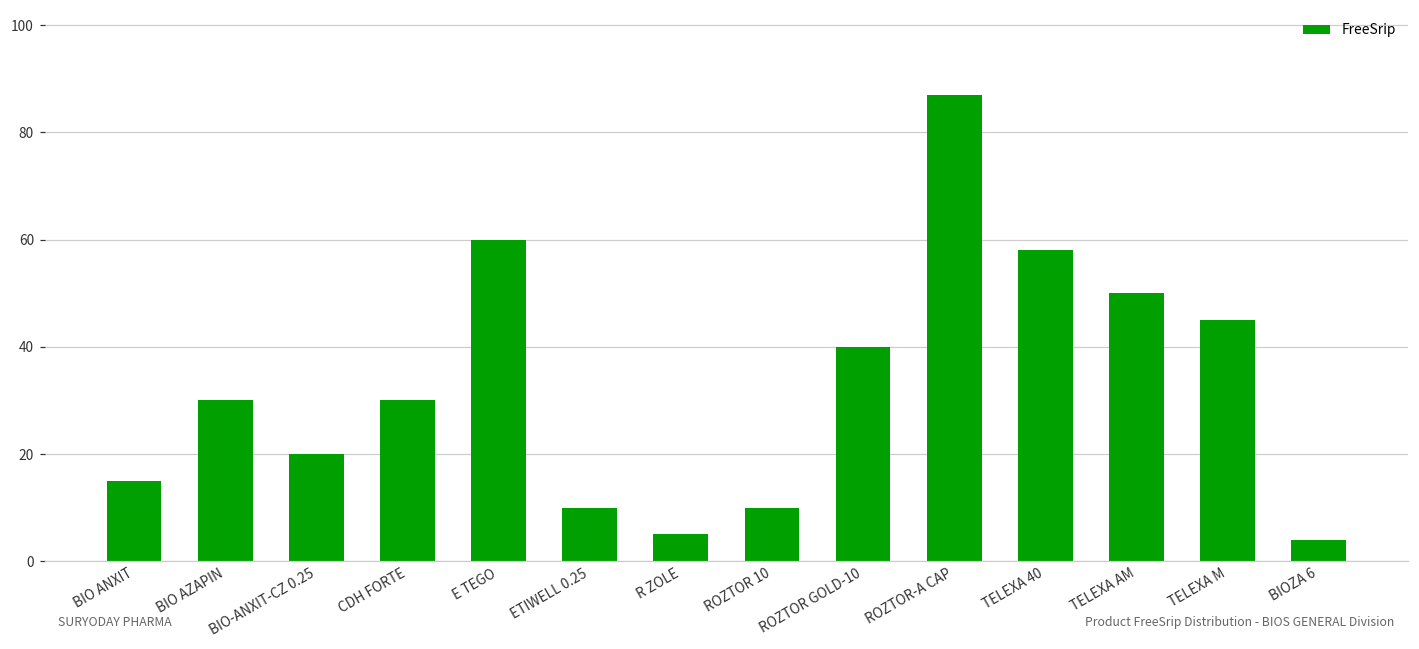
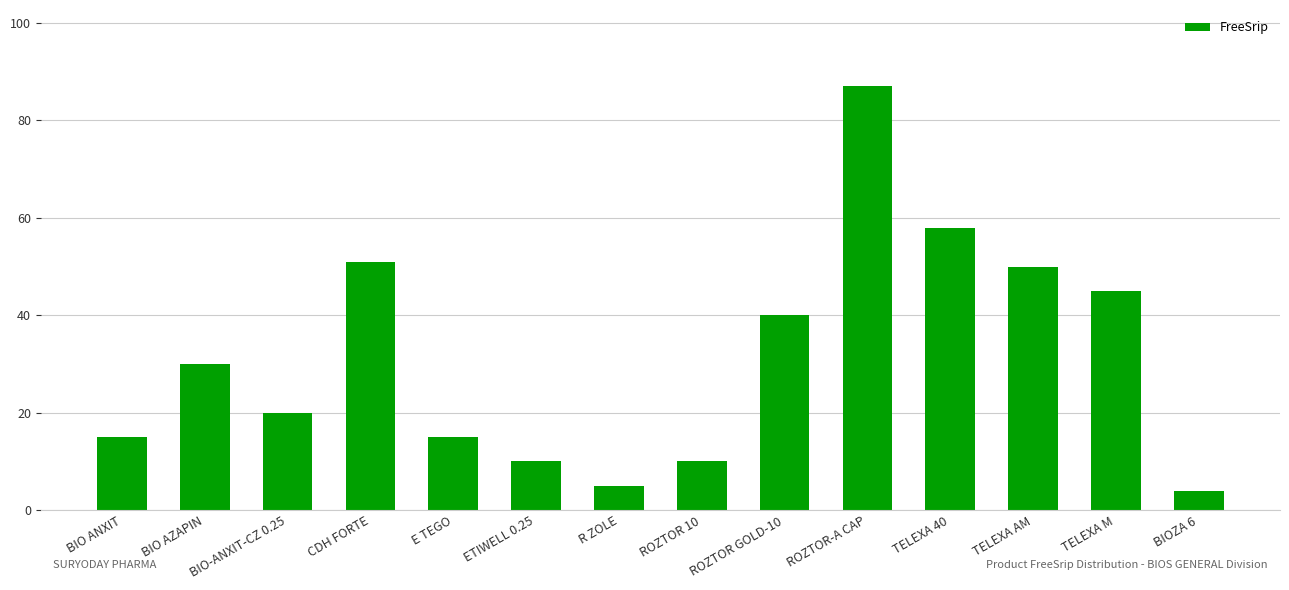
CDH FORTE: 30 -> 51
E TEGO: 60 -> 15
